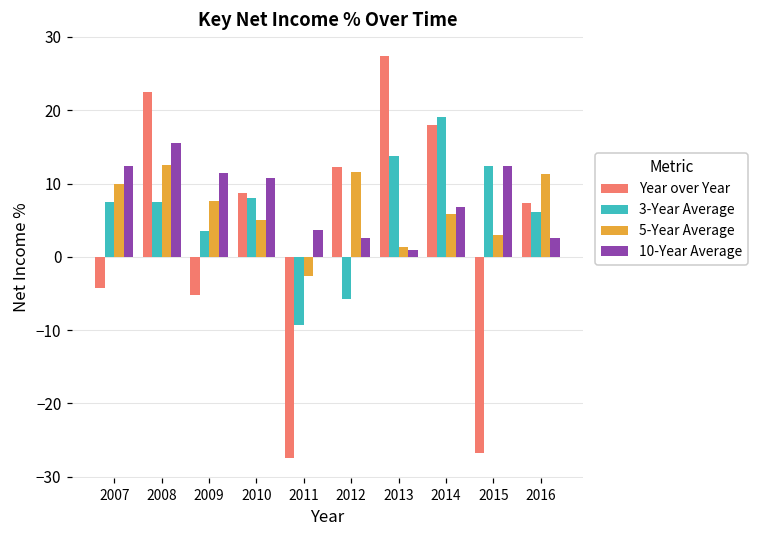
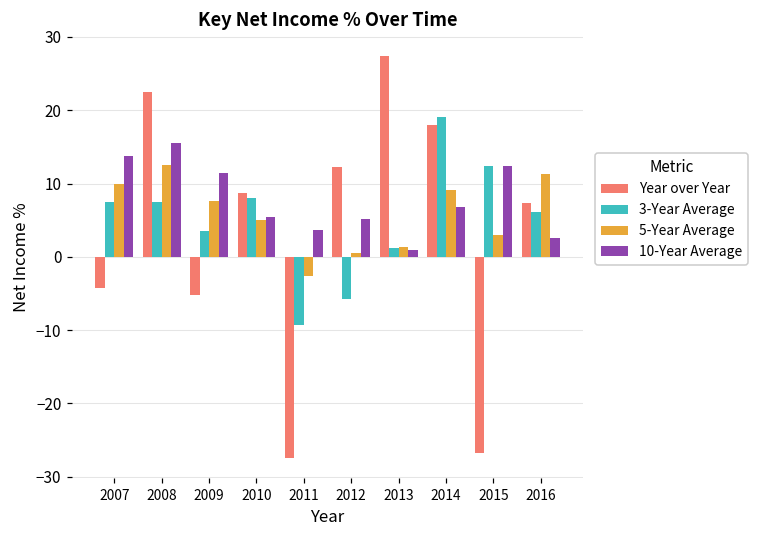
10-Year Average, 2007: 12 -> 14
10-Year Average, 2010: 11 -> 5
5-Year Average, 2012: 12 -> 1
10-Year Average, 2012: 3 -> 5
3-Year Average, 2013: 14 -> 1
5-Year Average, 2014: 6 -> 9
